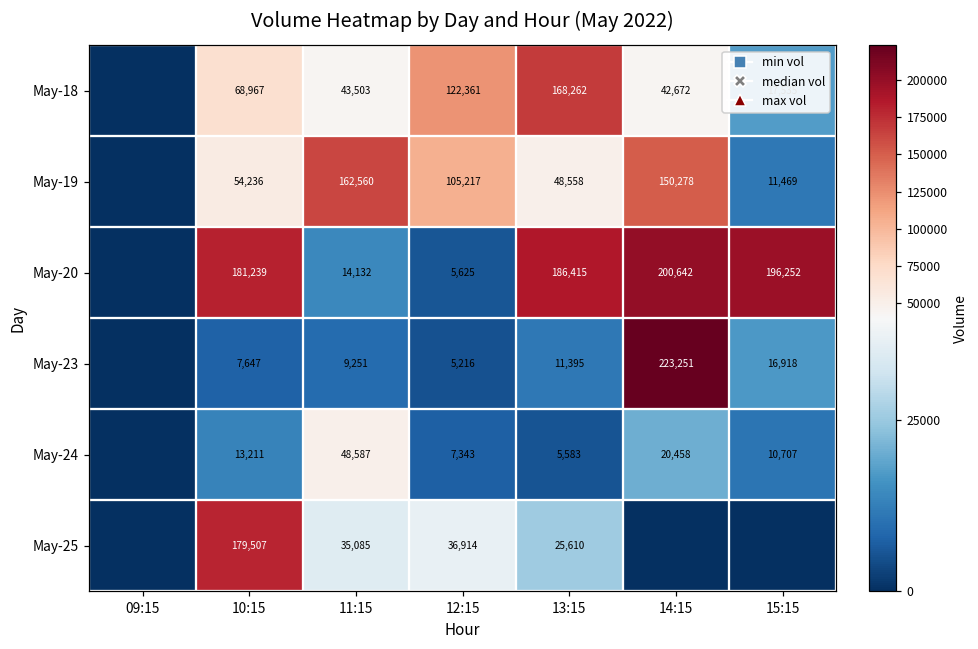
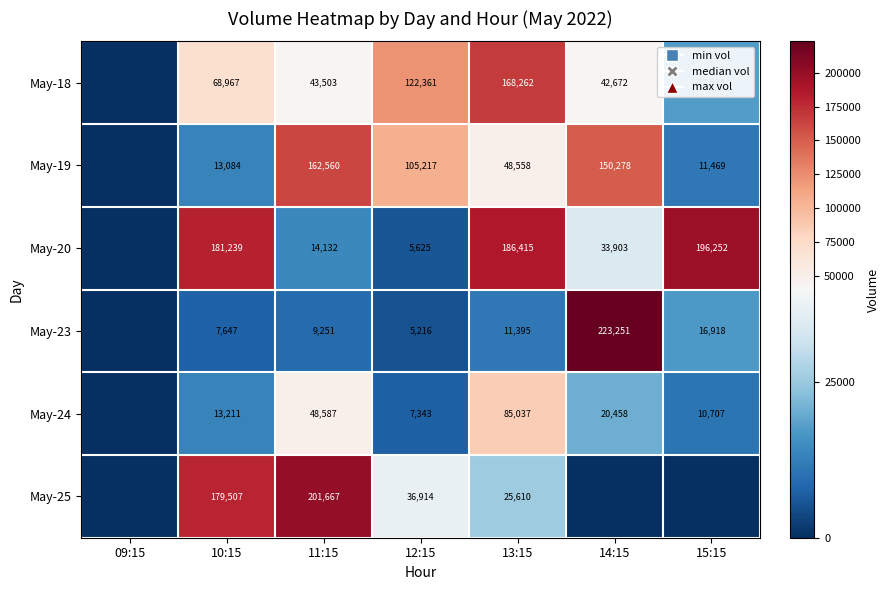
May-19, 10:15: 54,236 -> 13,084
May-20, 14:15: 200,642 -> 33,903
May-24, 13:15: 5,583 -> 85,037
May-25, 11:15: 35,085 -> 201,667
